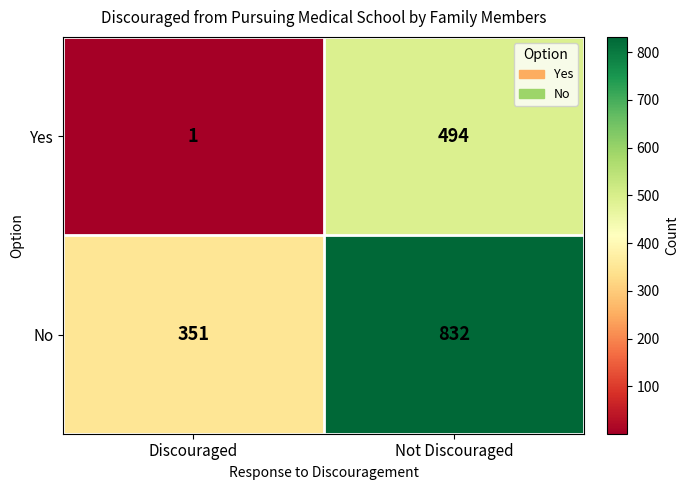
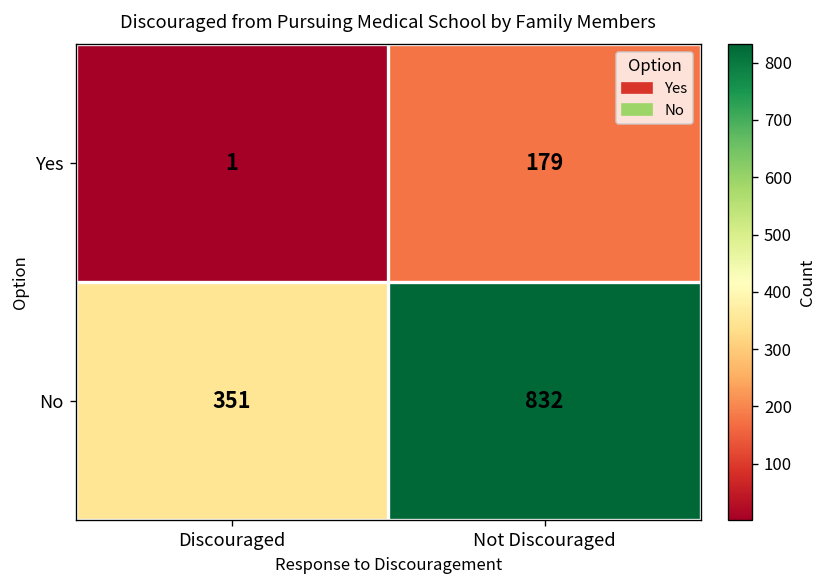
Yes, Not Discouraged: 494 -> 179
